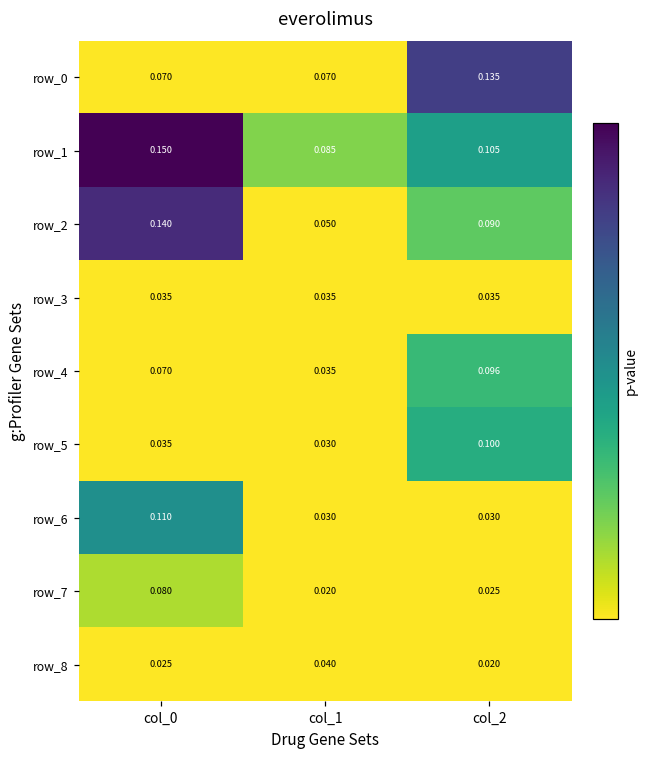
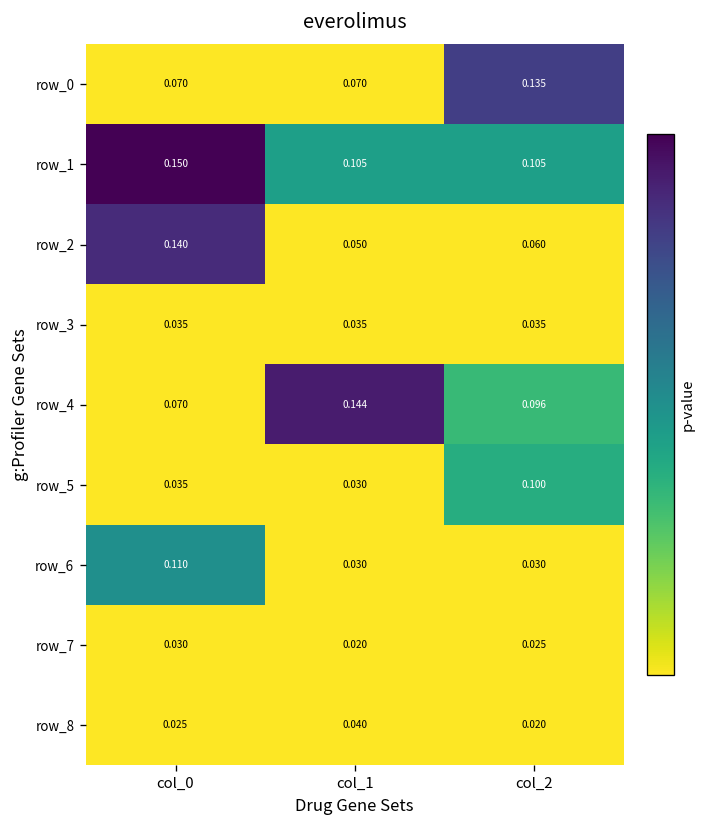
row_1, col_1: 0.085 -> 0.105
row_2, col_2: 0.090 -> 0.060
row_4, col_1: 0.035 -> 0.144
row_7, col_0: 0.080 -> 0.030
